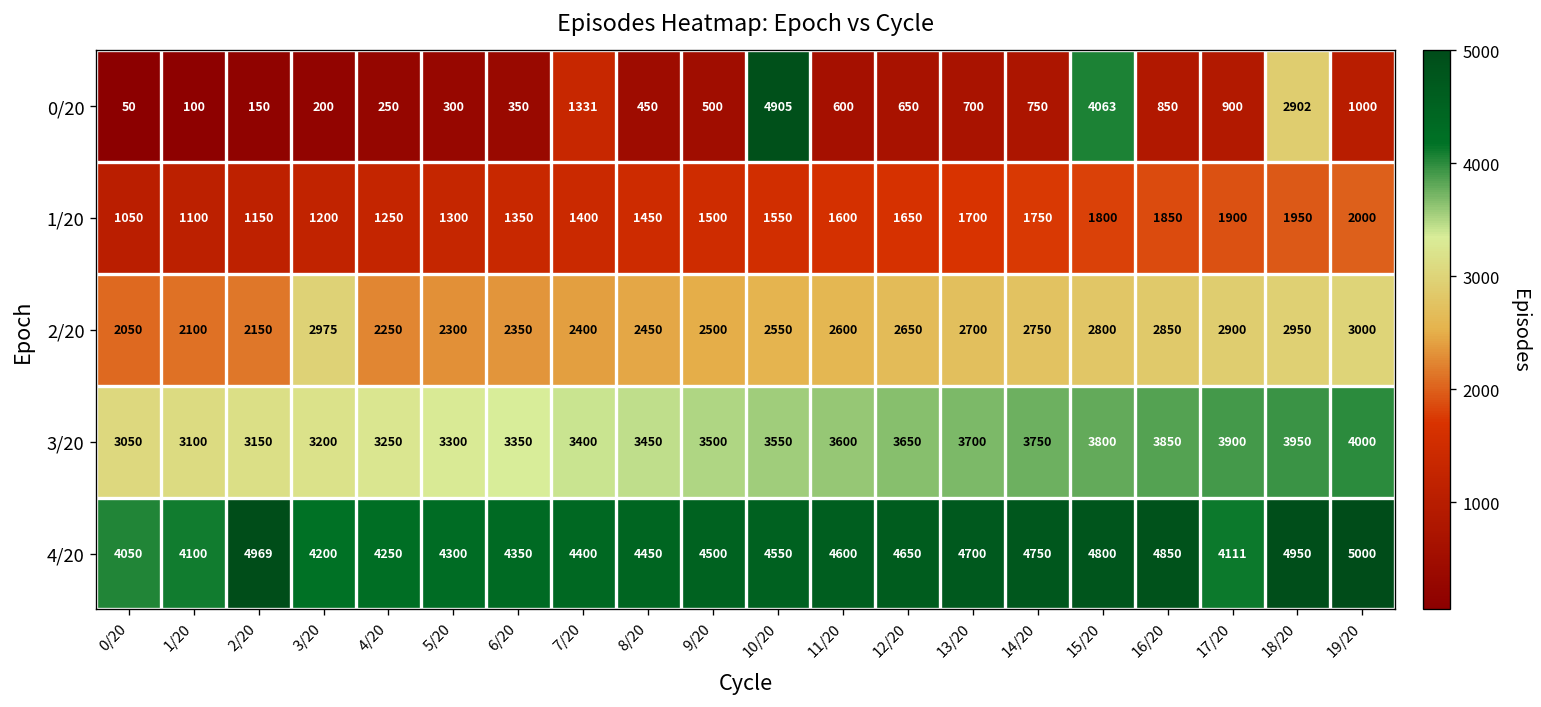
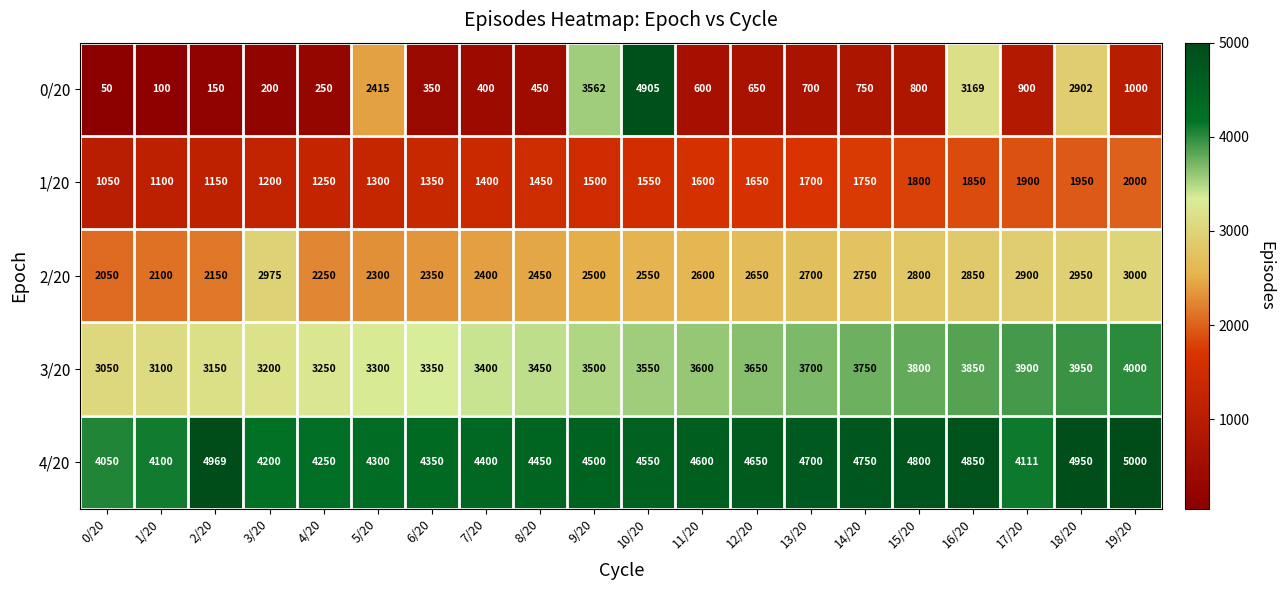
0/20, 5/20: 300 -> 2415
0/20, 7/20: 1331 -> 400
0/20, 9/20: 500 -> 3562
0/20, 15/20: 4063 -> 800
0/20, 16/20: 850 -> 3169
